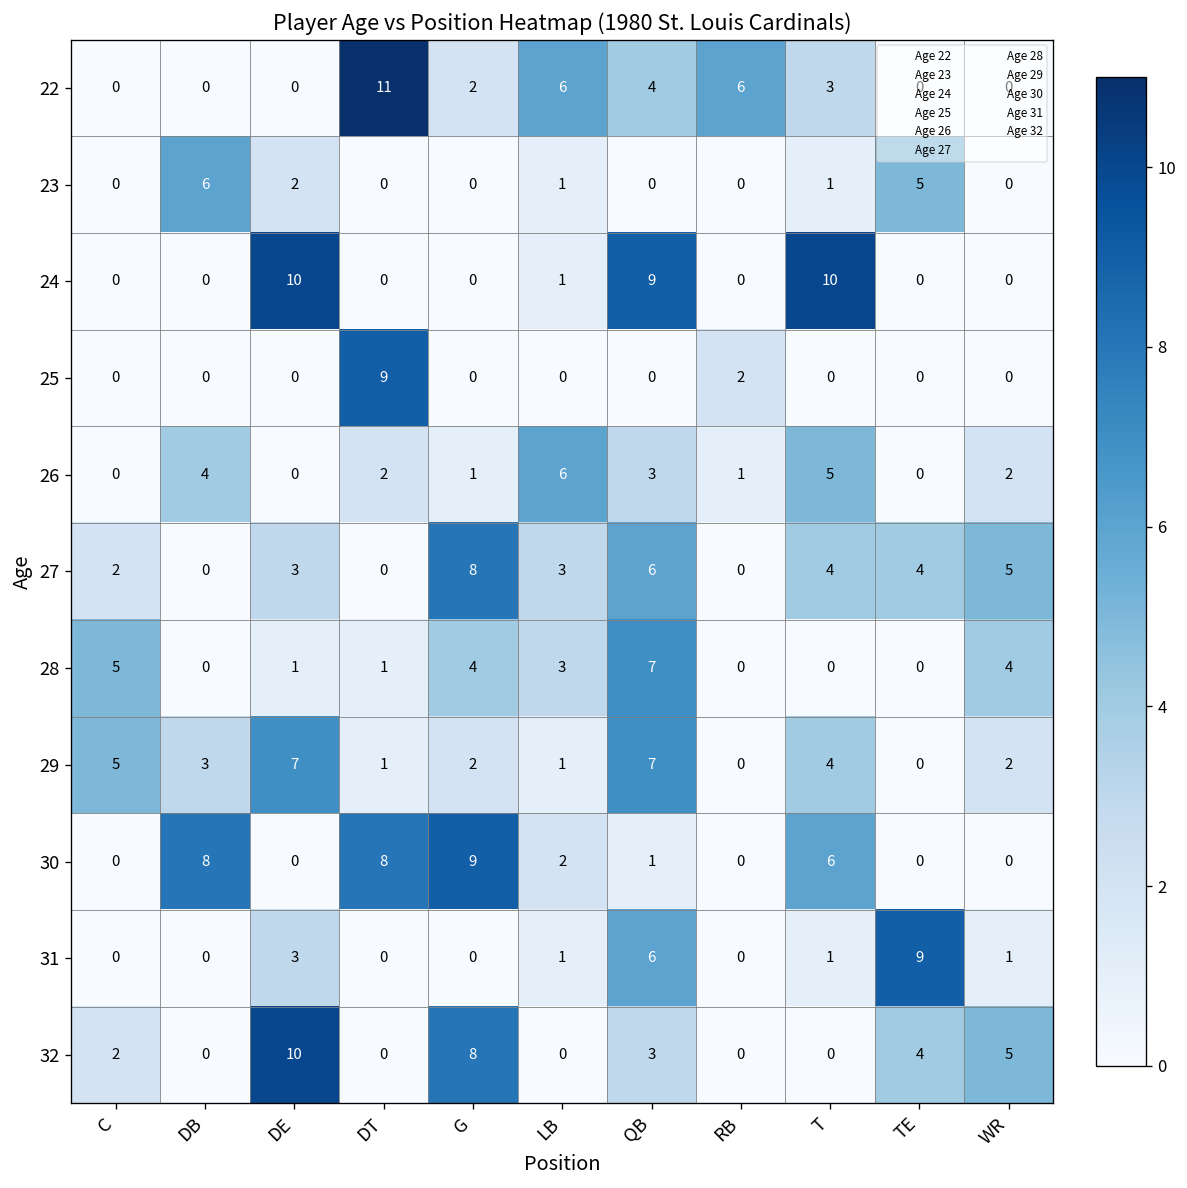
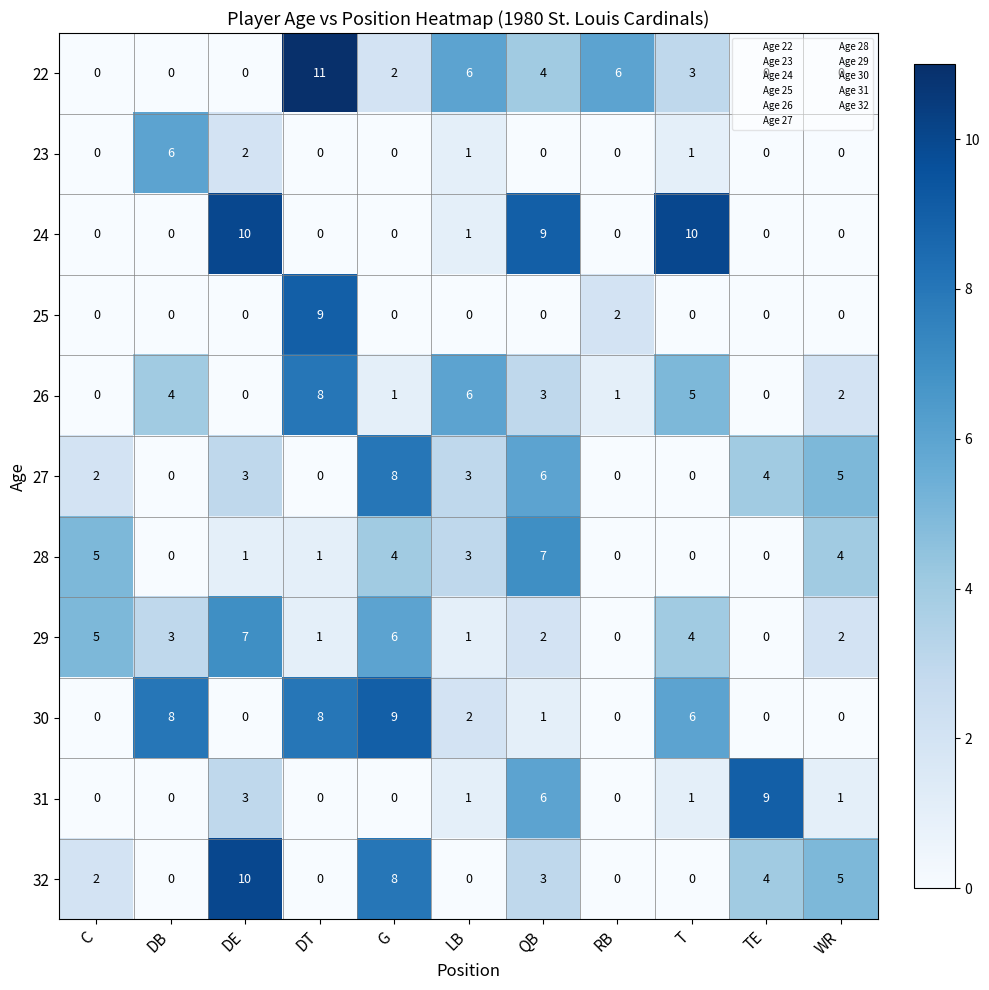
23, TE: 5 -> 0
26, DT: 2 -> 8
27, T: 4 -> 0
29, G: 2 -> 6
29, QB: 7 -> 2
